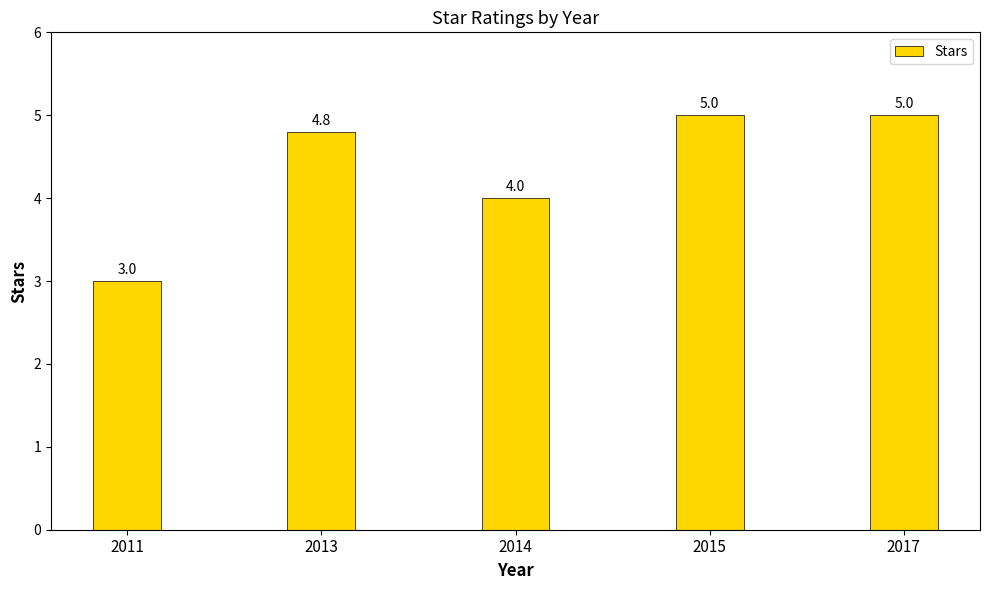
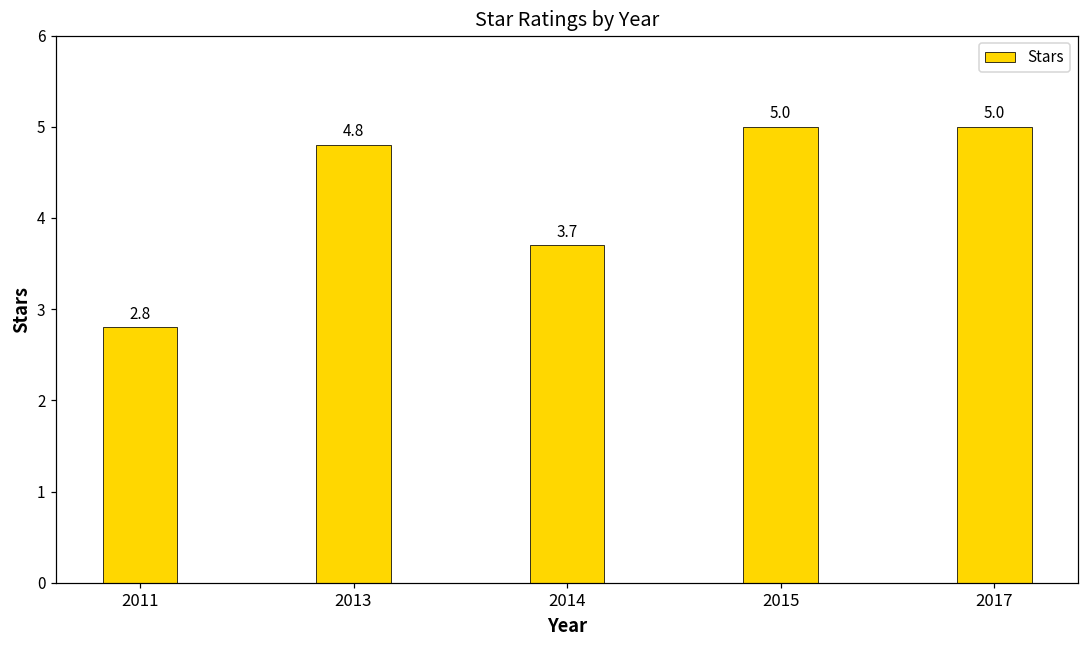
2011: 3.0 -> 2.8
2014: 4.0 -> 3.7
